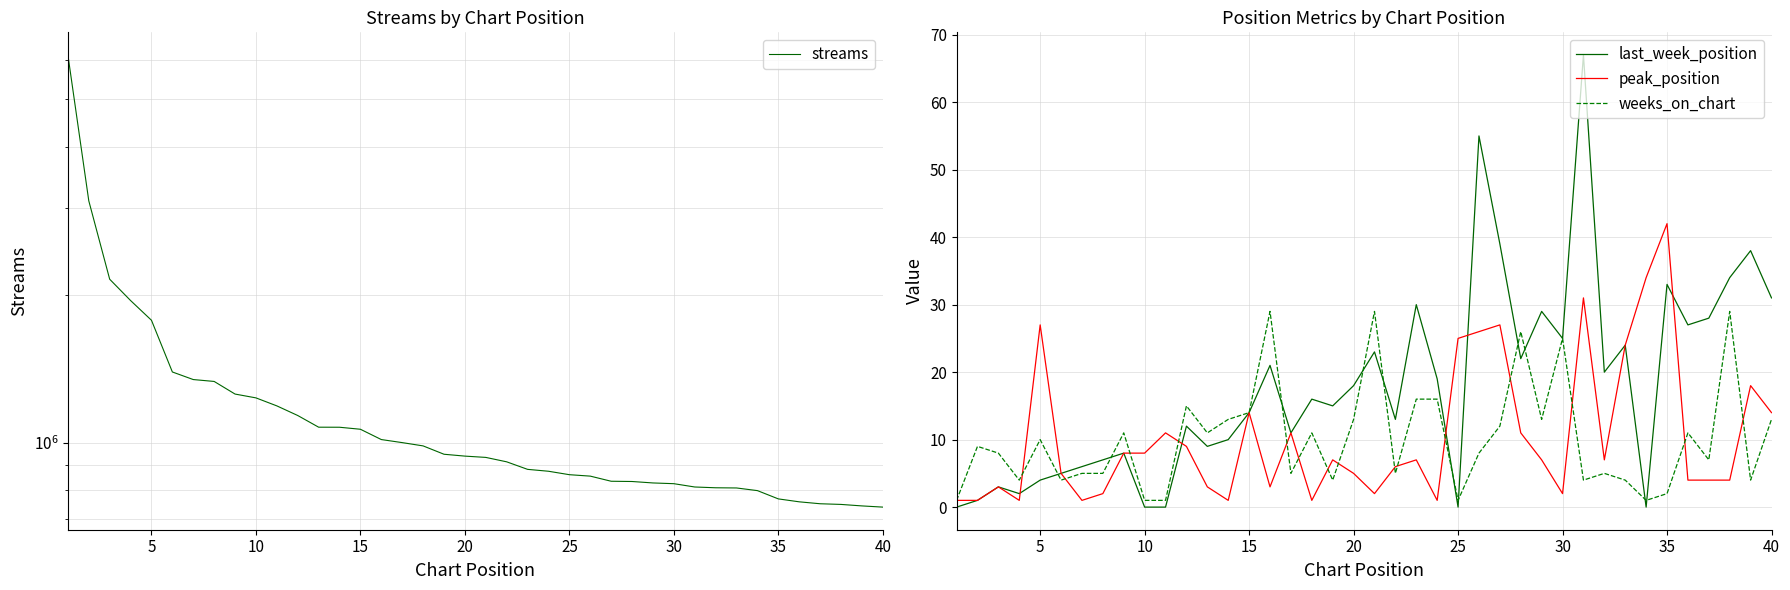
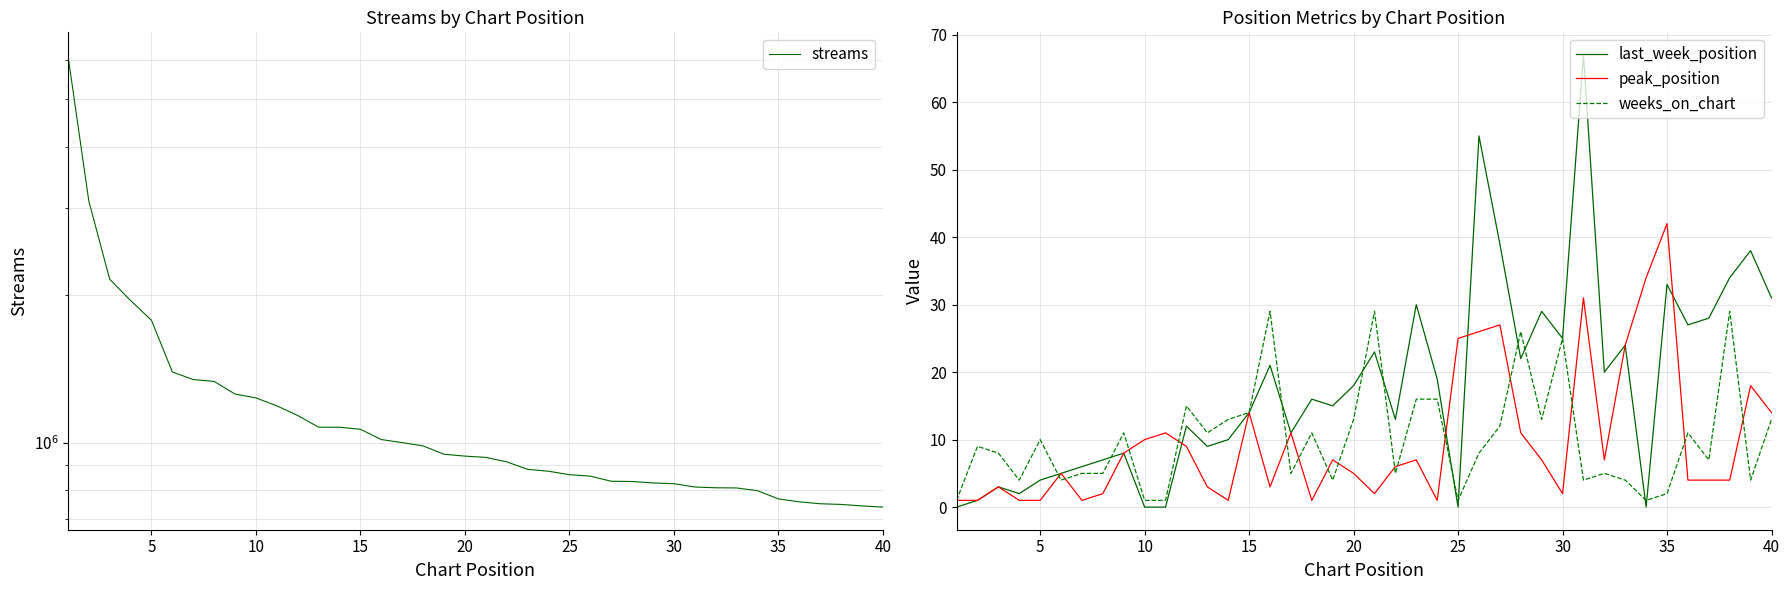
Position Metrics by Chart Position, peak_position, 5: 27 -> 1
Position Metrics by Chart Position, peak_position, 10: 8 -> 10
